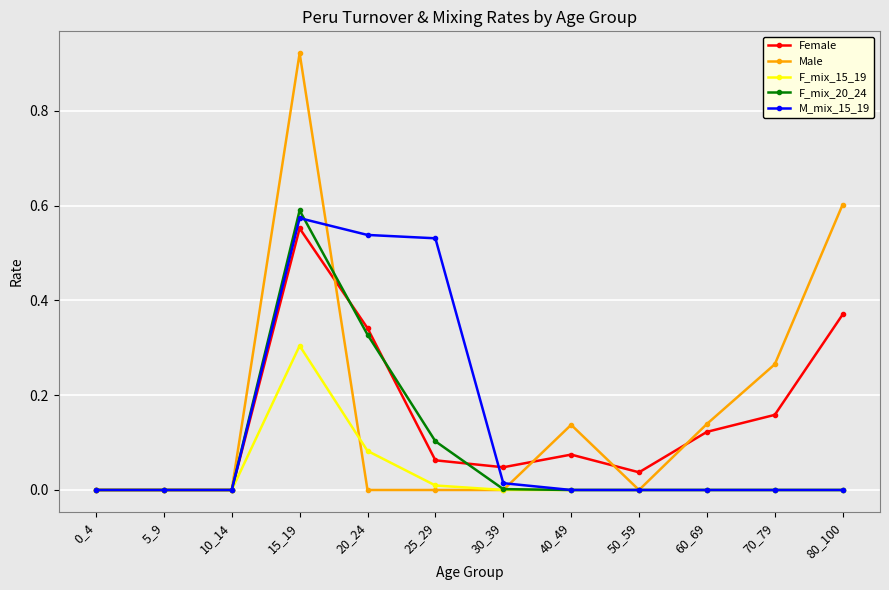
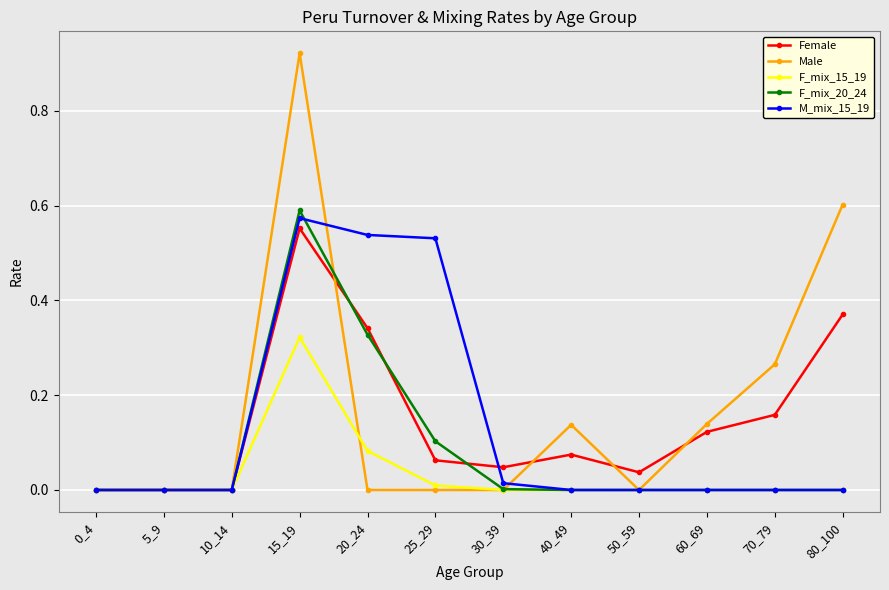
F_mix_15_19, 15_19: 0.30 -> 0.32
